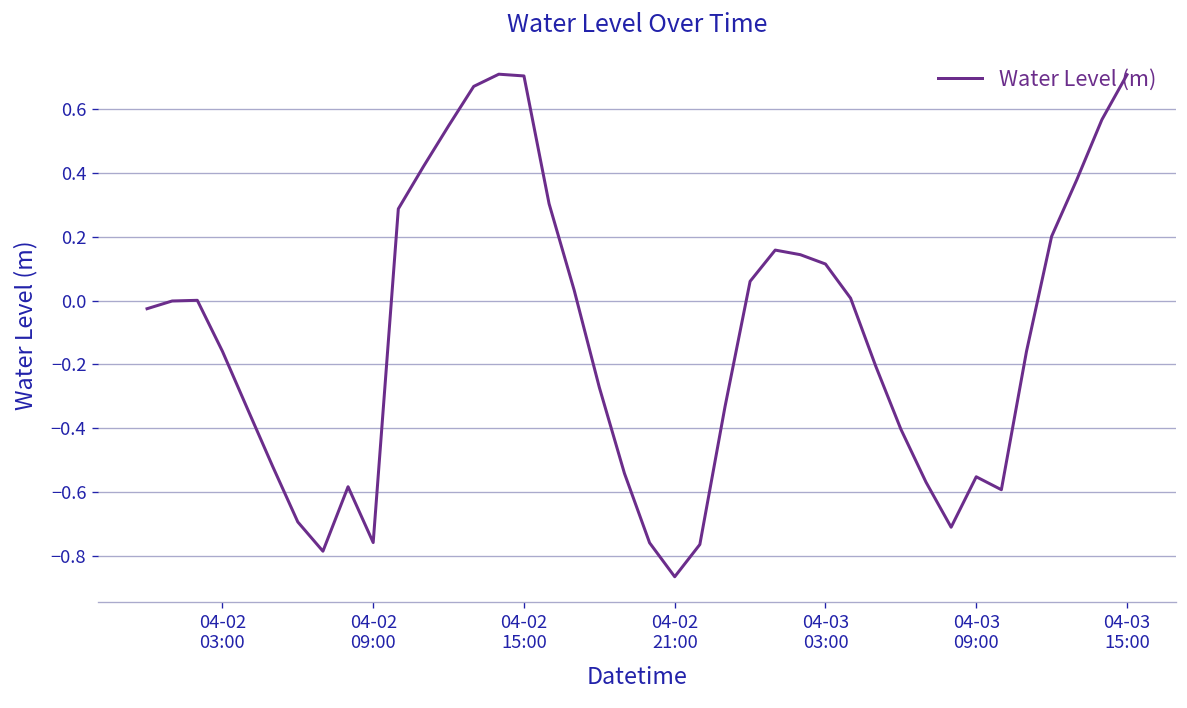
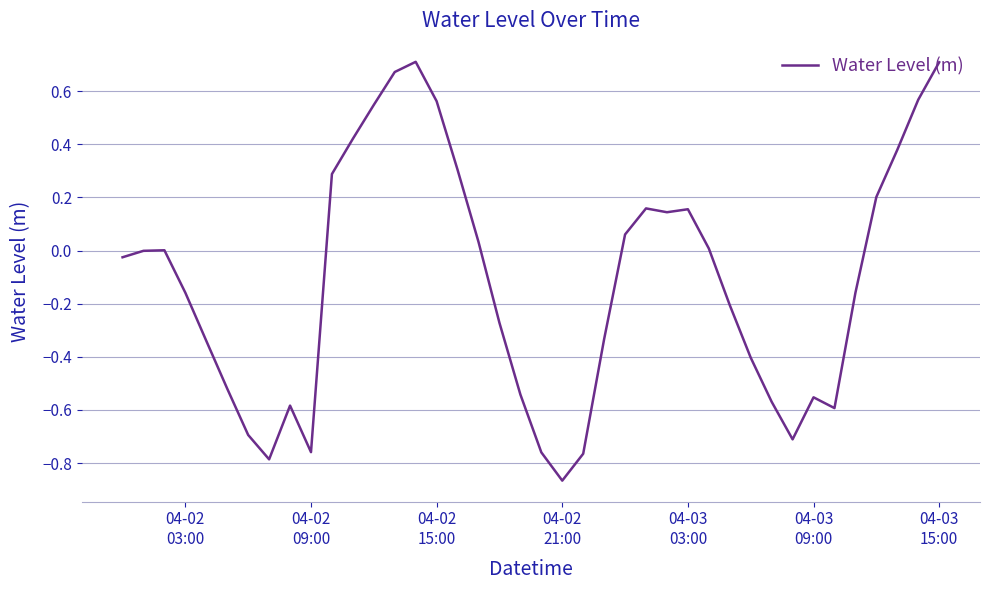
04-02 15:00: 0.71 -> 0.56
04-03 03:00: 0.12 -> 0.16
